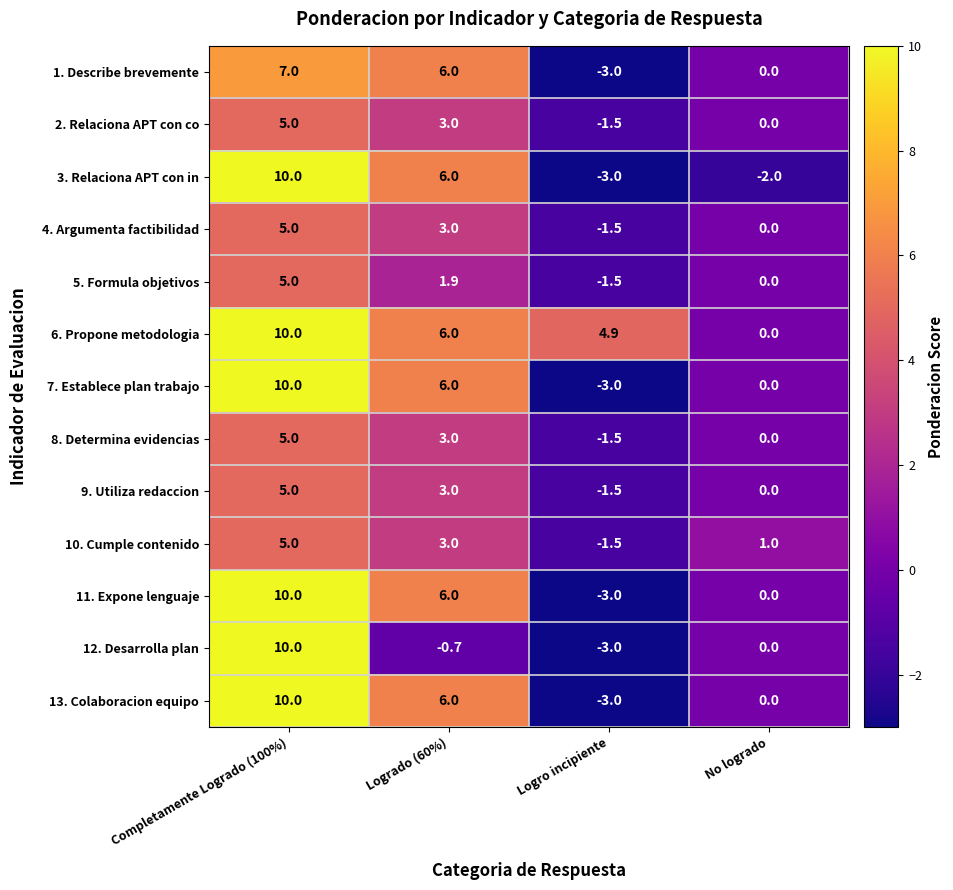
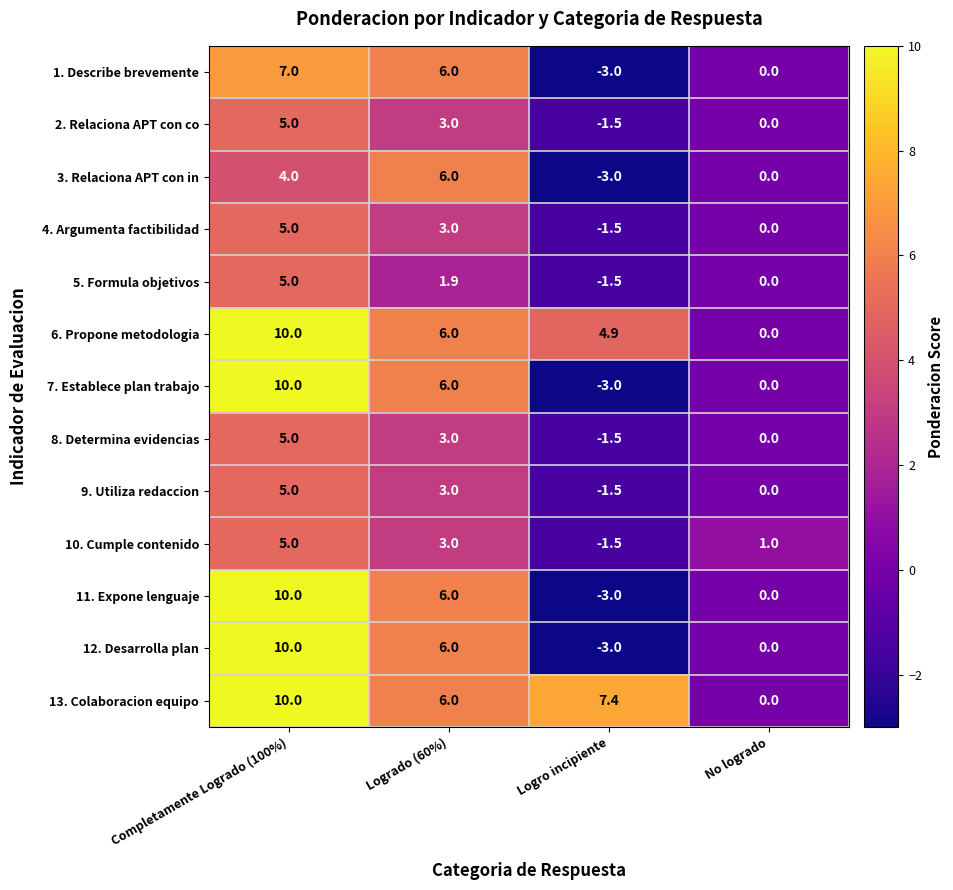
3. Relaciona APT con in, Completamente Logrado (100%): 10.0 -> 4.0
3. Relaciona APT con in, No logrado: -2.0 -> 0.0
12. Desarrolla plan, Logrado (60%): -0.7 -> 6.0
13. Colaboracion equipo, Logro incipiente: -3.0 -> 7.4
